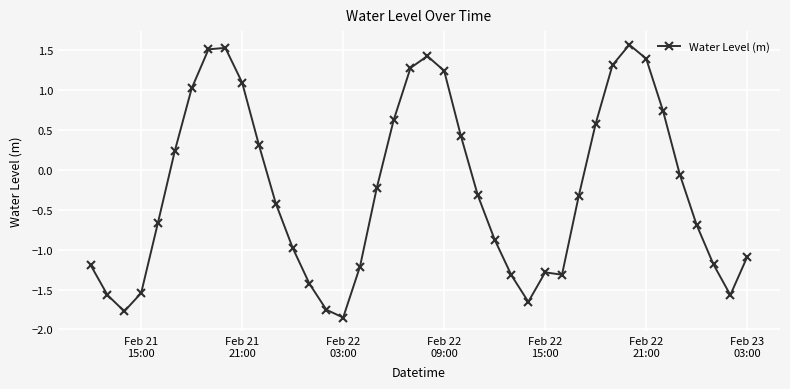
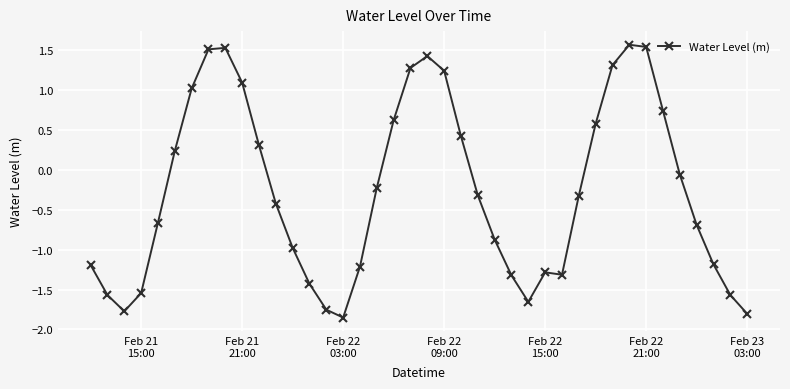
Feb 22 21:00: 1.4 -> 1.5
Feb 23 03:00: -1.1 -> -1.8
